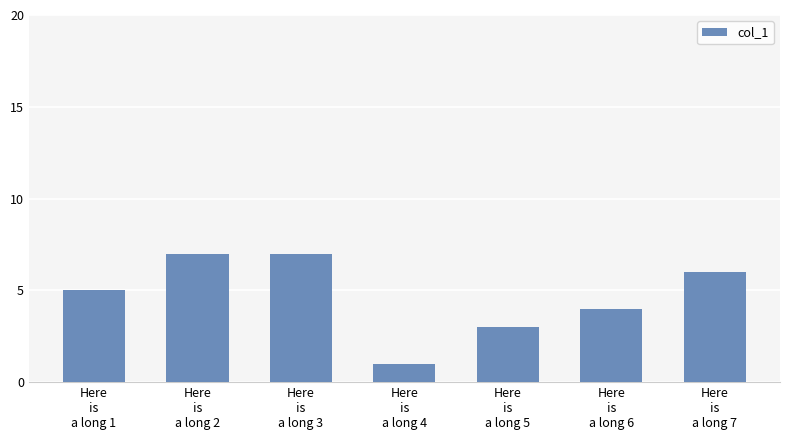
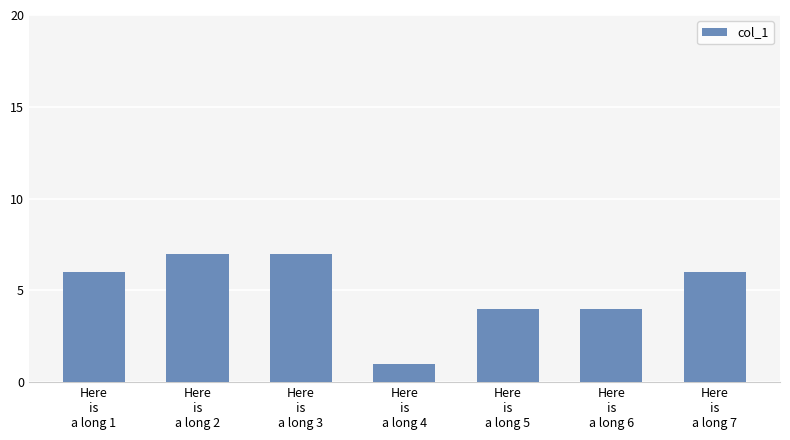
Here is a long 1: 5 -> 6
Here is a long 5: 3 -> 4
